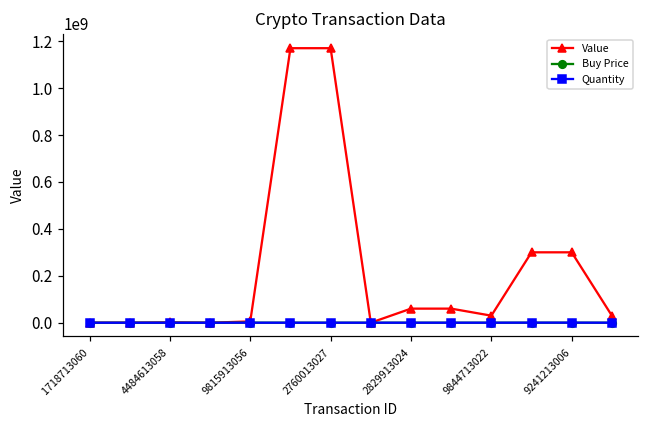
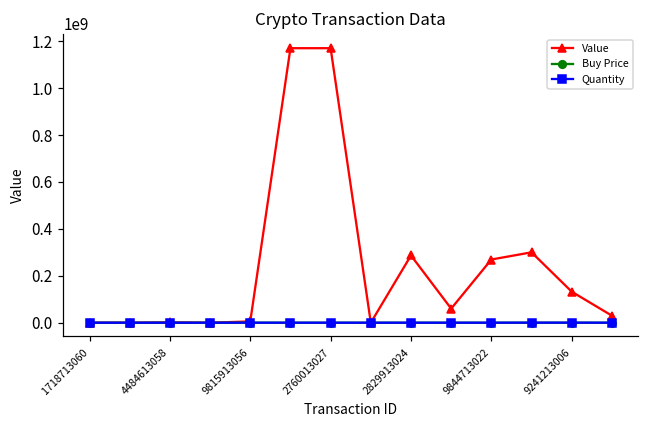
Value, 2829913024: 60000000 -> 290000000
Value, 9844713022: 30000000 -> 270000000
Value, 9241213006: 300000000 -> 130000000
